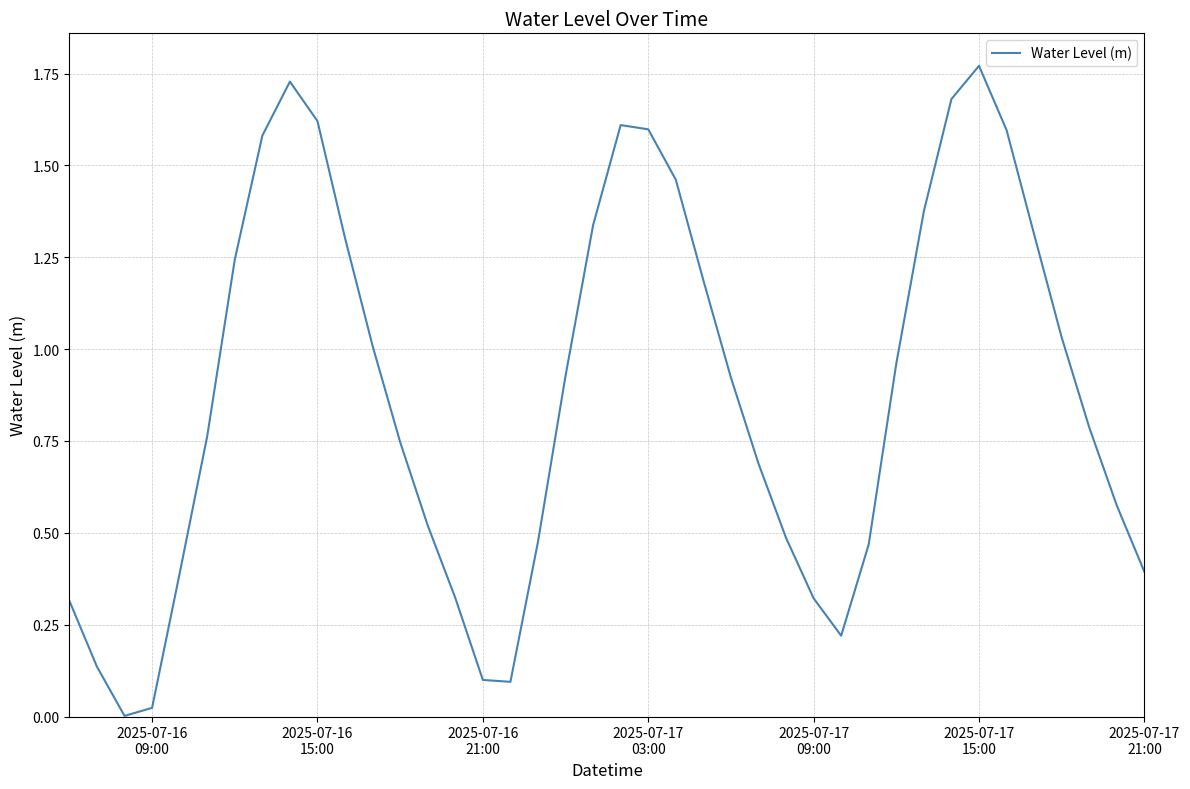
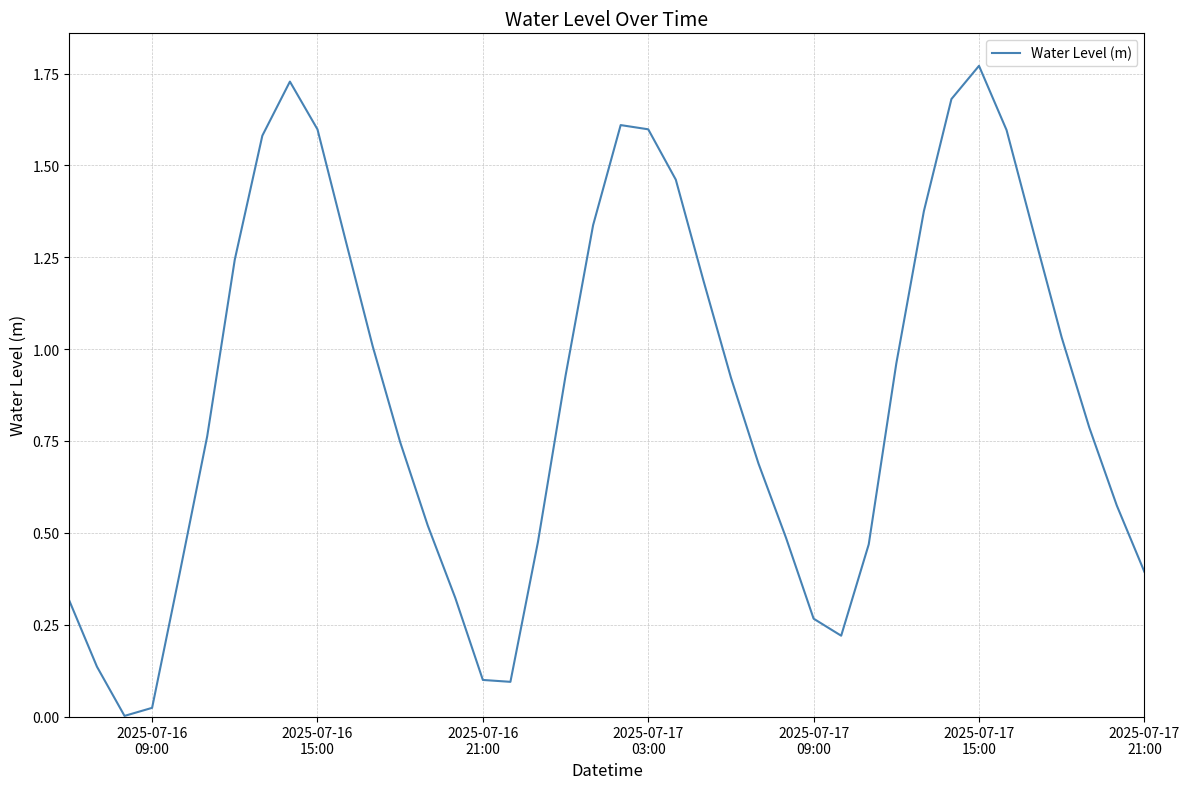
2025-07-16 15:00: 1.62 -> 1.60
2025-07-17 09:00: 0.32 -> 0.27
